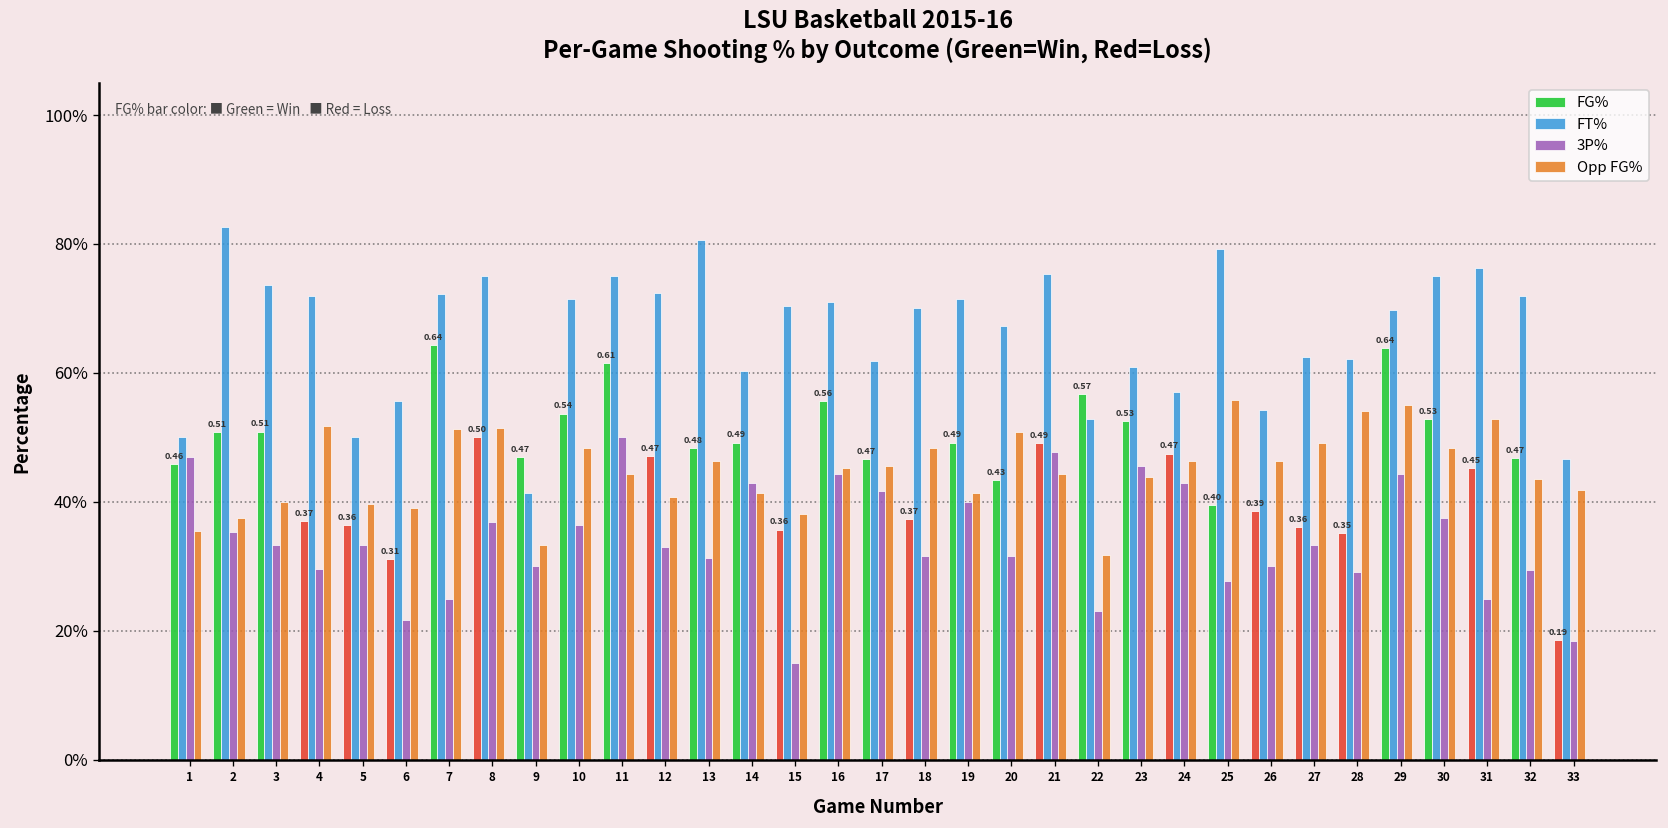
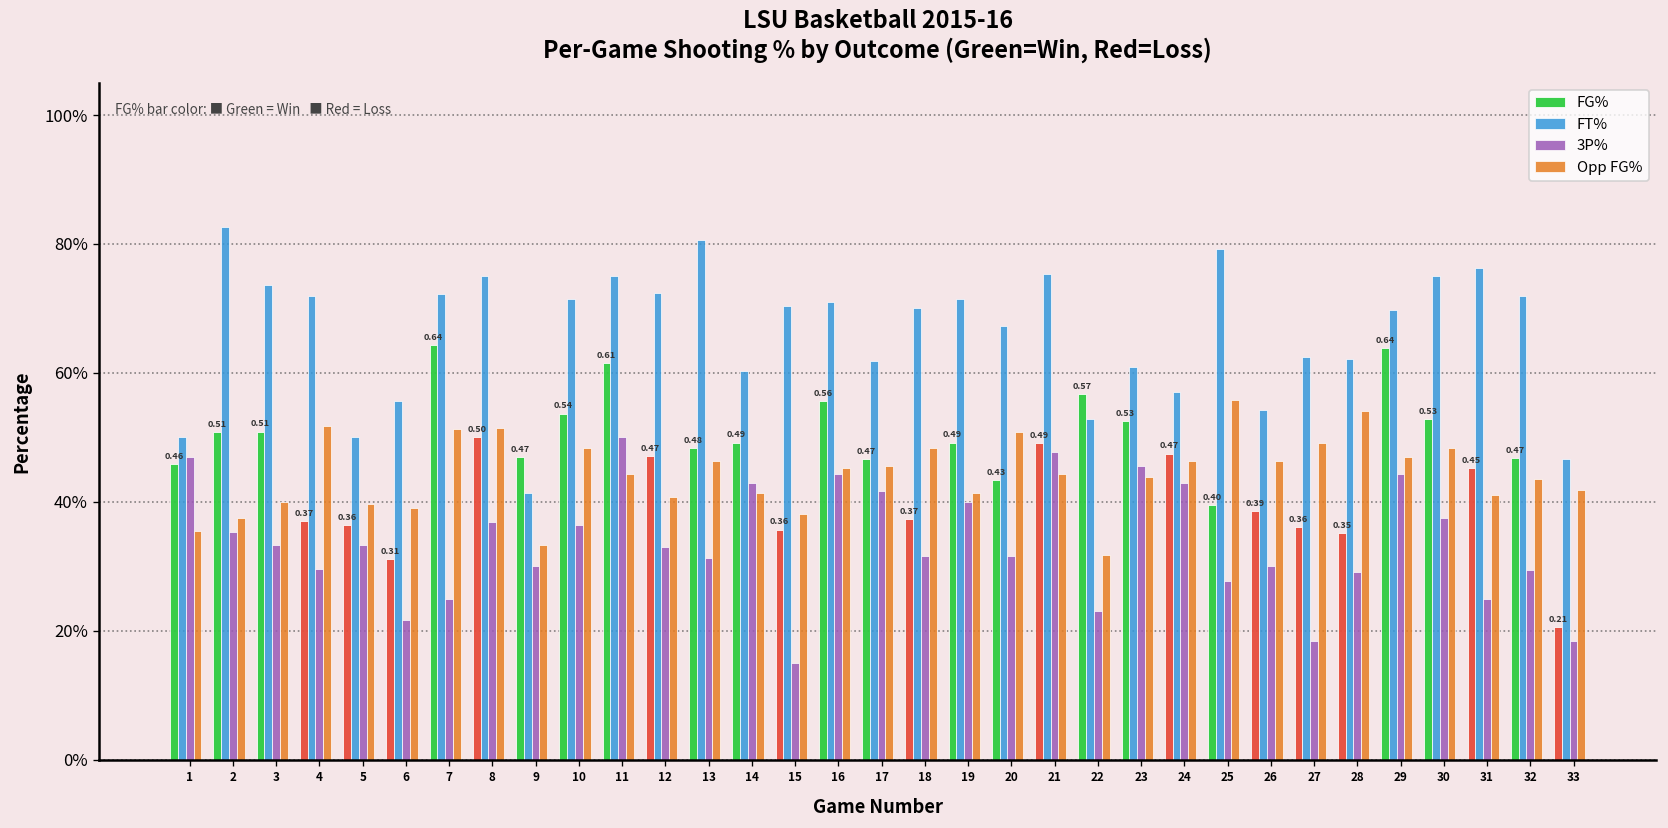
3P%, 27: 33% -> 19%
Opp FG%, 29: 55% -> 47%
Opp FG%, 31: 53% -> 41%
FG%, 33: 0.19 -> 0.21
